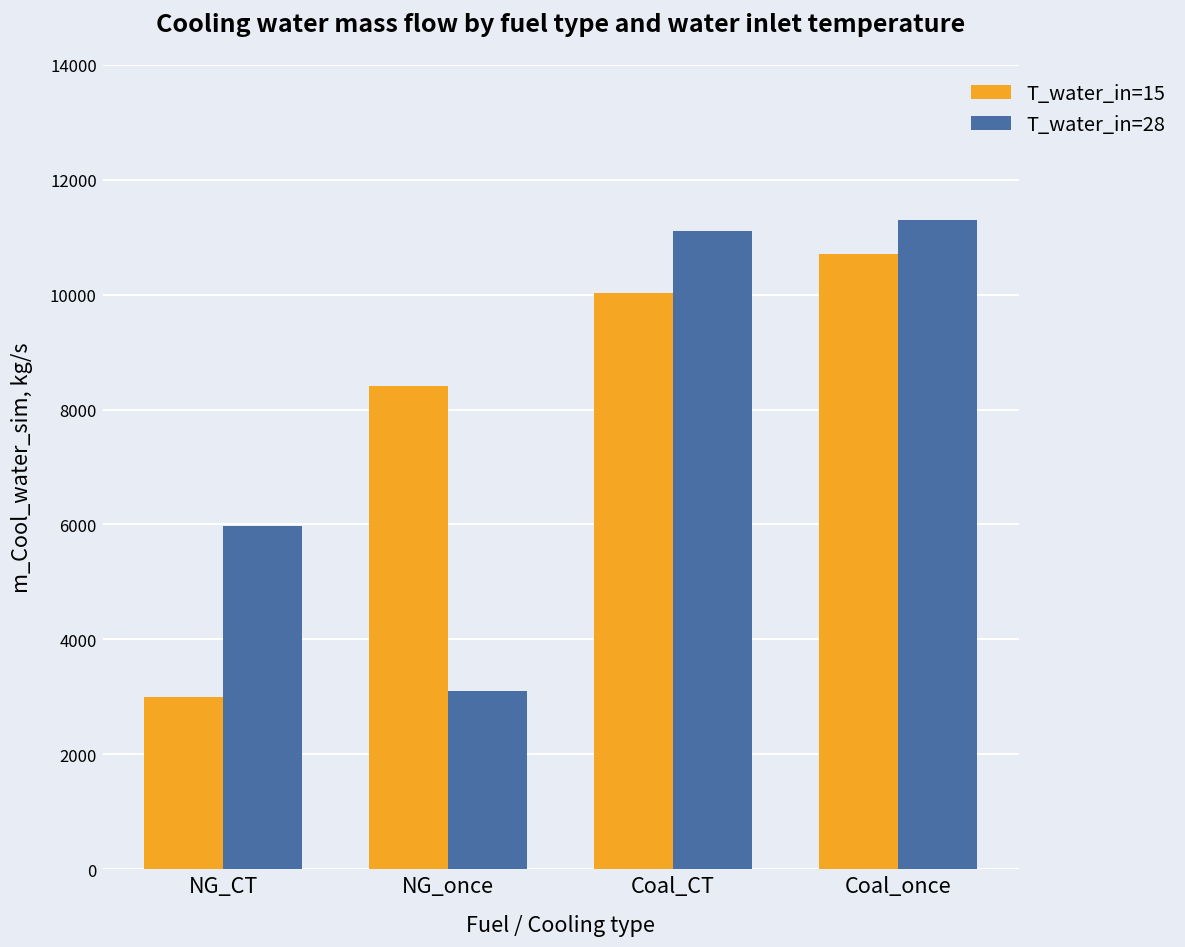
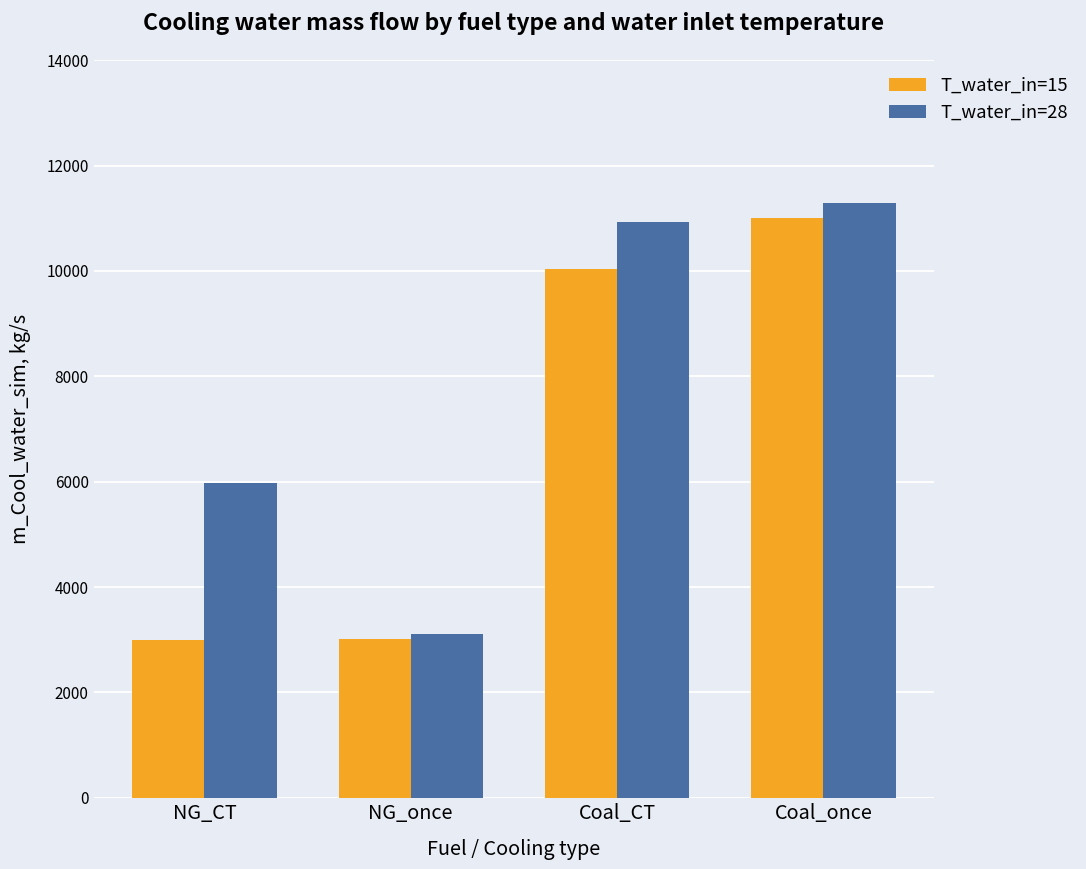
T_water_in=15, NG_once: 8400 -> 3000
T_water_in=28, Coal_CT: 11100 -> 10900
T_water_in=15, Coal_once: 10700 -> 11000
